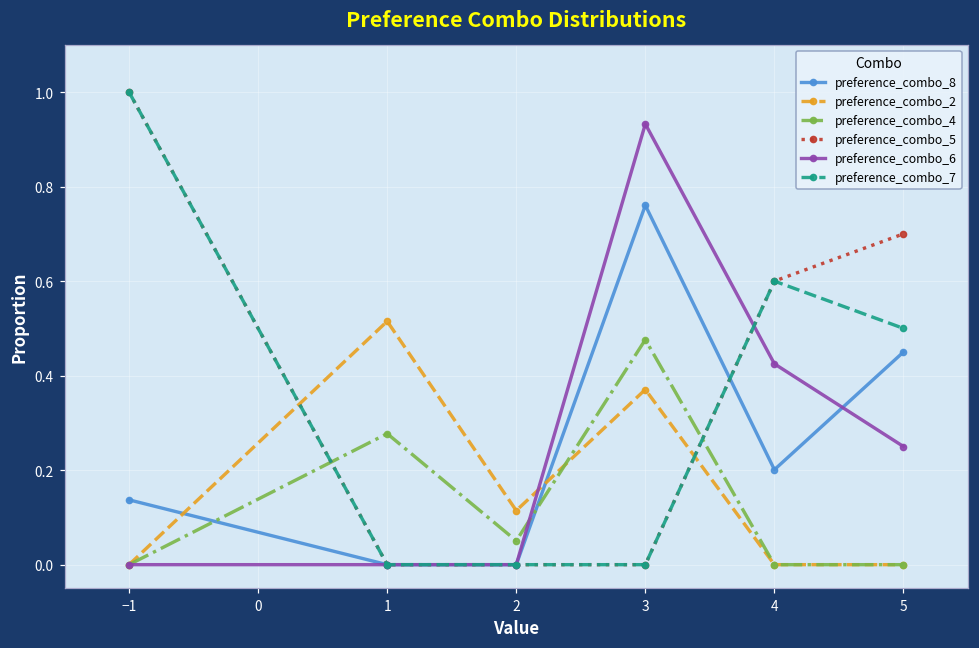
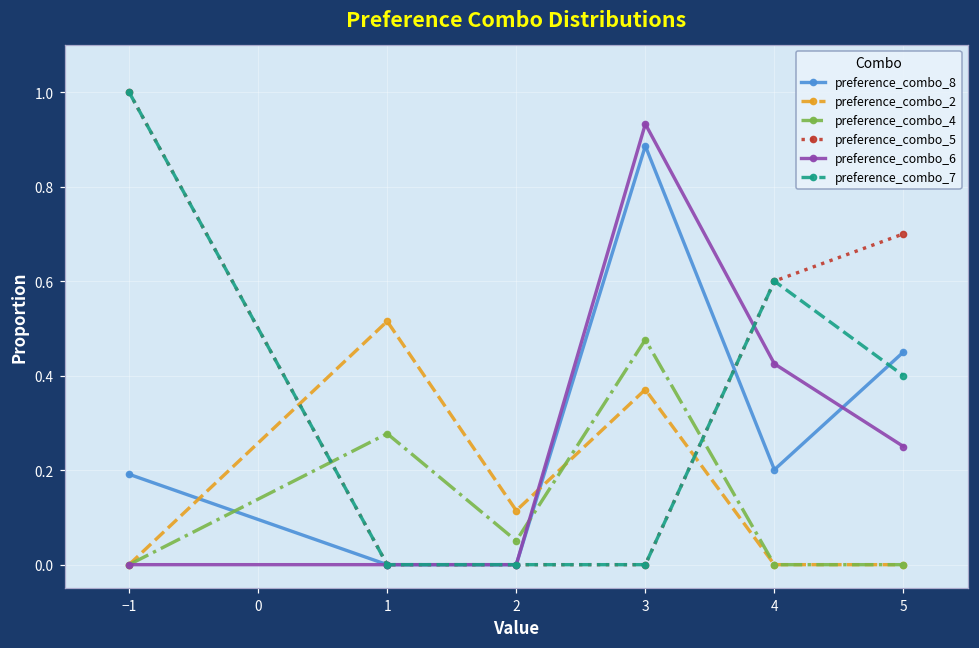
preference_combo_8, −1: 0.14 -> 0.19
preference_combo_8, 3: 0.76 -> 0.89
preference_combo_7, 5: 0.5 -> 0.4
